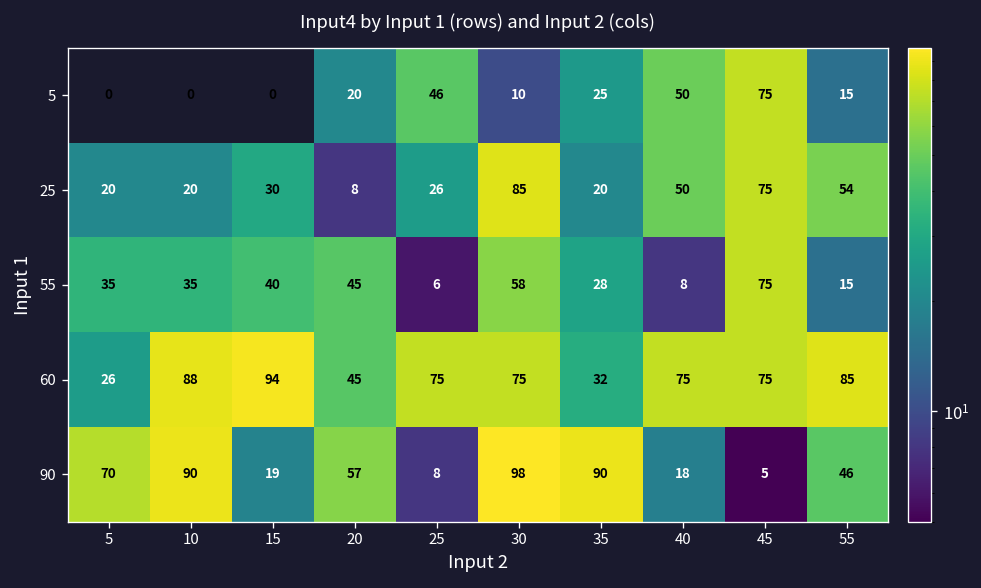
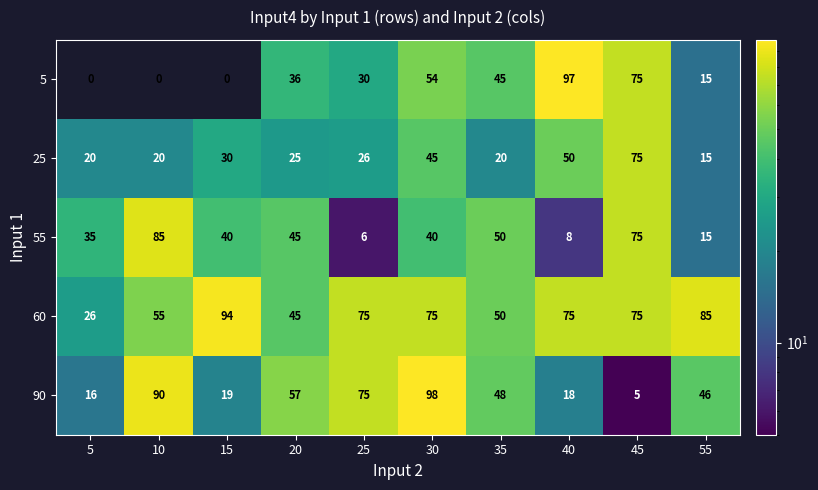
5, 20: 20 -> 36
5, 25: 46 -> 30
5, 30: 10 -> 54
5, 35: 25 -> 45
5, 40: 50 -> 97
25, 20: 8 -> 25
25, 30: 85 -> 45
25, 55: 54 -> 15
55, 10: 35 -> 85
55, 30: 58 -> 40
55, 35: 28 -> 50
60, 10: 88 -> 55
60, 35: 32 -> 50
90, 5: 70 -> 16
90, 25: 8 -> 75
90, 35: 90 -> 48
